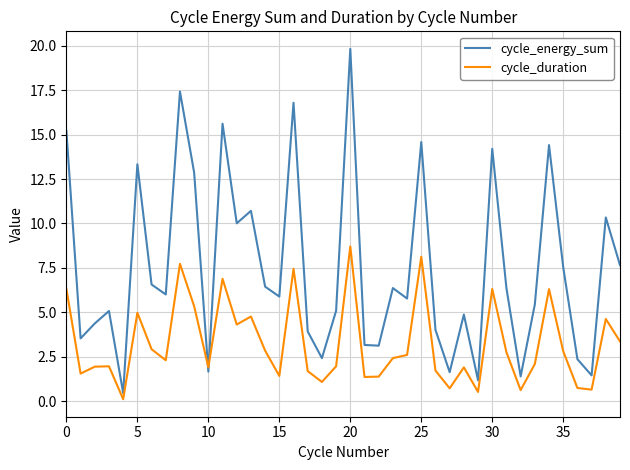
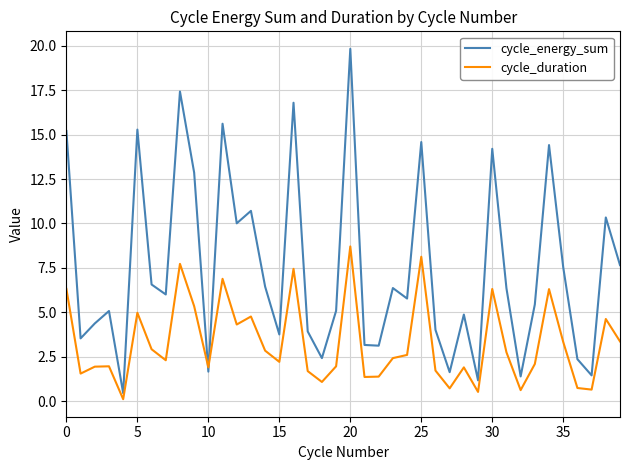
cycle_energy_sum, 5: 13.3 -> 15.3
cycle_energy_sum, 15: 5.9 -> 3.8
cycle_duration, 15: 1.4 -> 2.2
cycle_duration, 35: 2.8 -> 3.3
